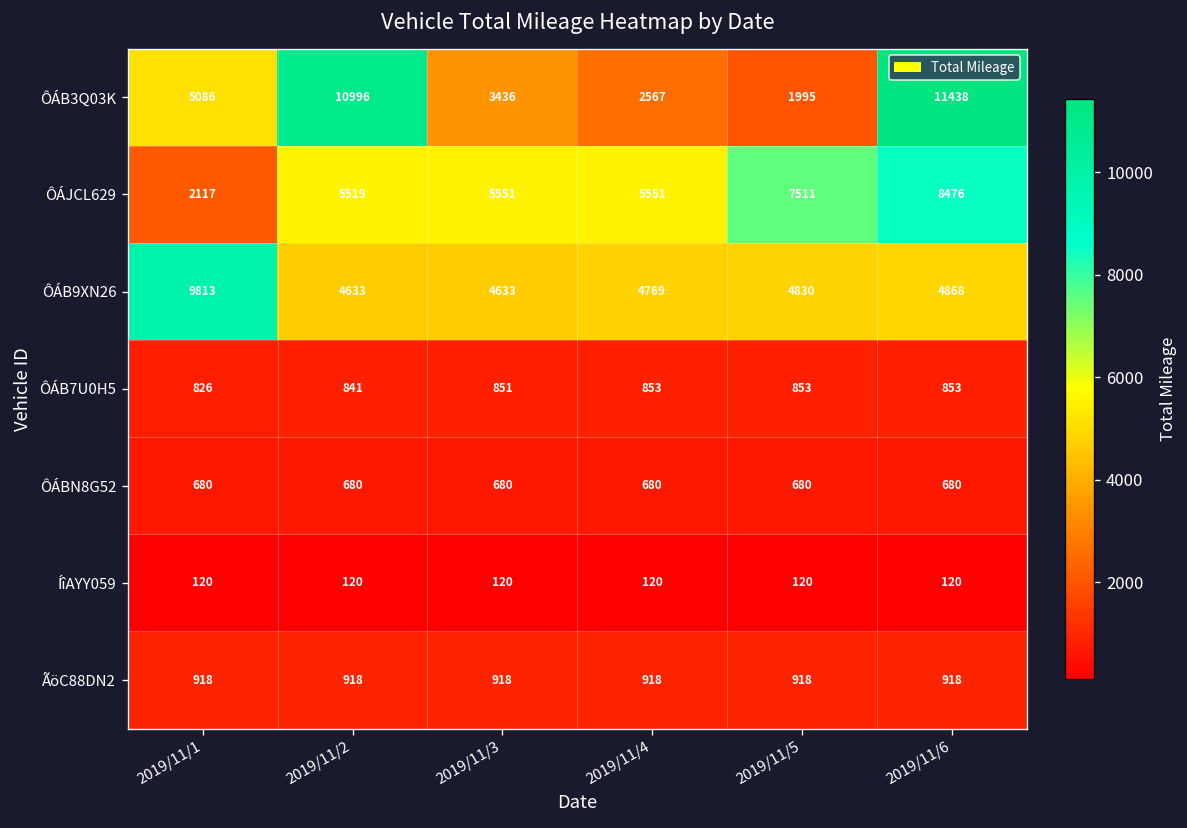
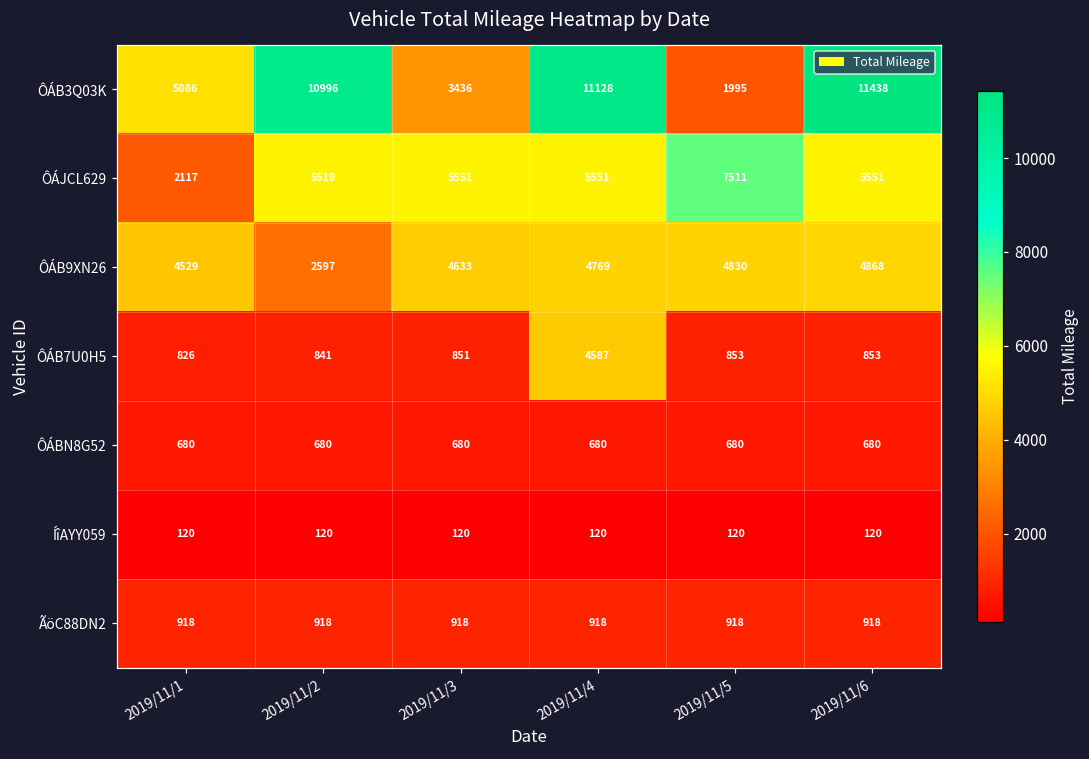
ÔÁB3Q03K, 2019/11/4: 2567 -> 11128
ÔÁJCL629, 2019/11/6: 8476 -> 5551
ÔÁB9XN26, 2019/11/1: 9813 -> 4529
ÔÁB9XN26, 2019/11/2: 4633 -> 2597
ÔÁB7U0H5, 2019/11/4: 853 -> 4587
